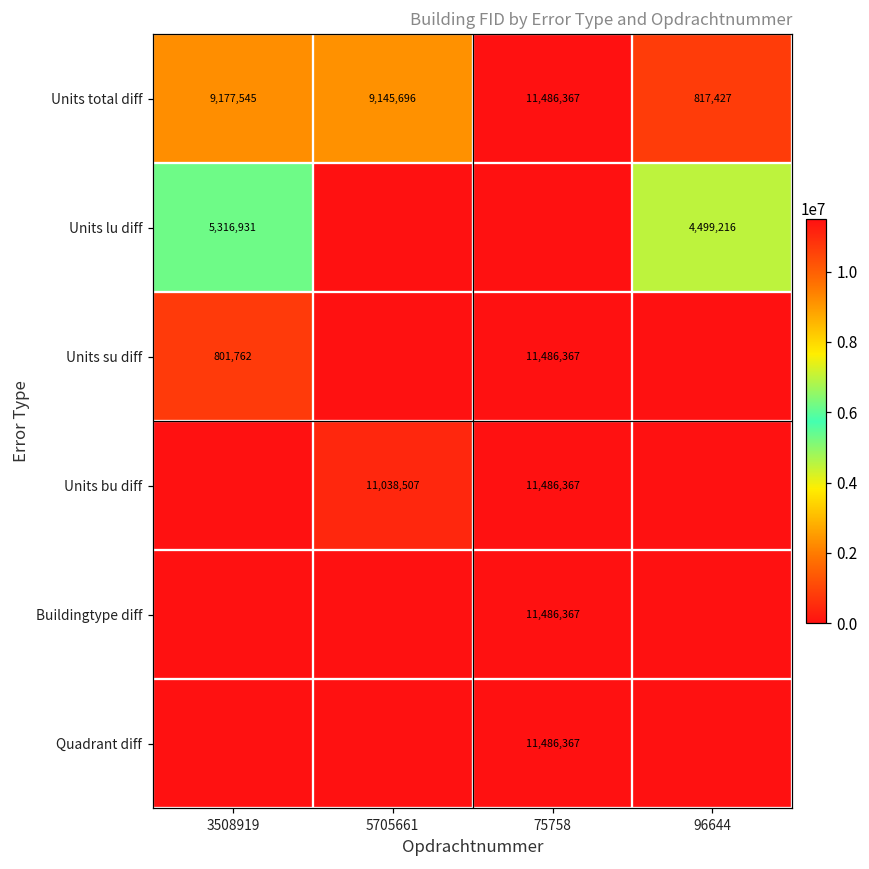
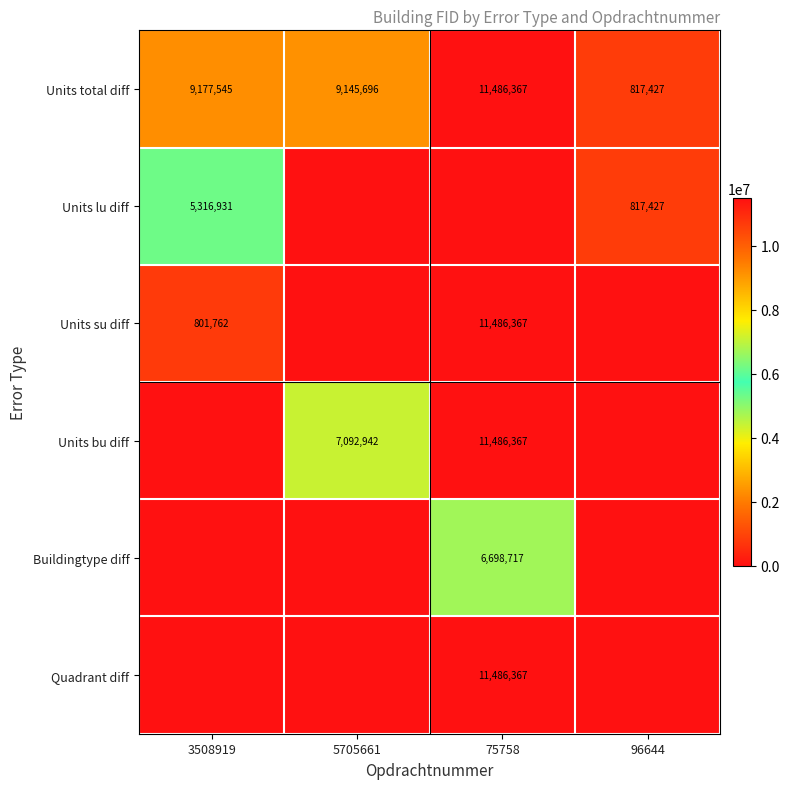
Units lu diff, 96644: 4,499,216 -> 817,427
Units bu diff, 5705661: 11,038,507 -> 7,092,942
Buildingtype diff, 75758: 11,486,367 -> 6,698,717
